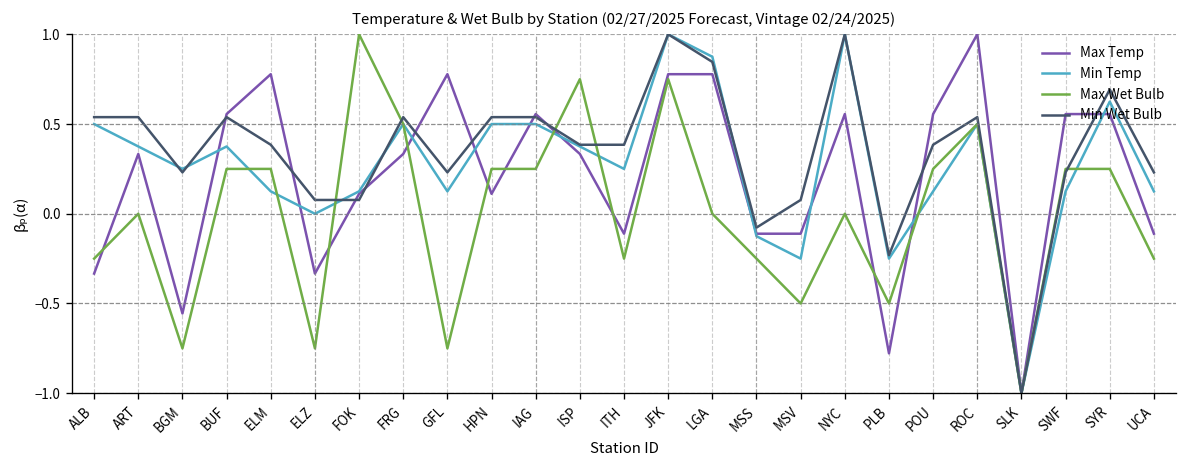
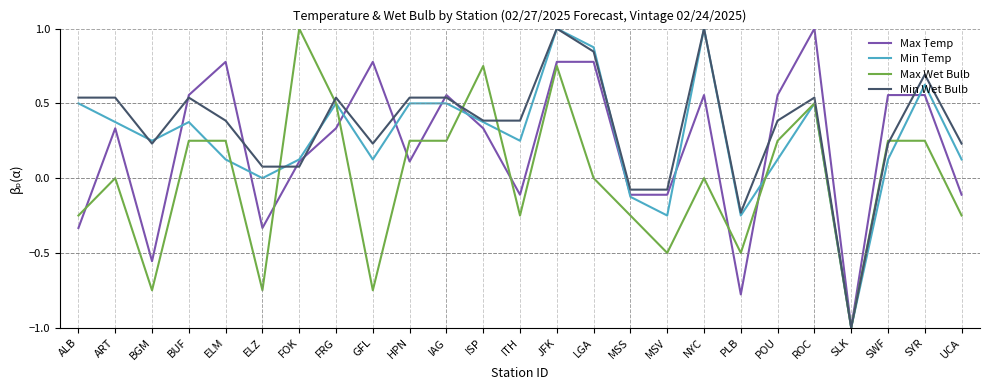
Min Wet Bulb, MSV: 0.08 -> -0.08
